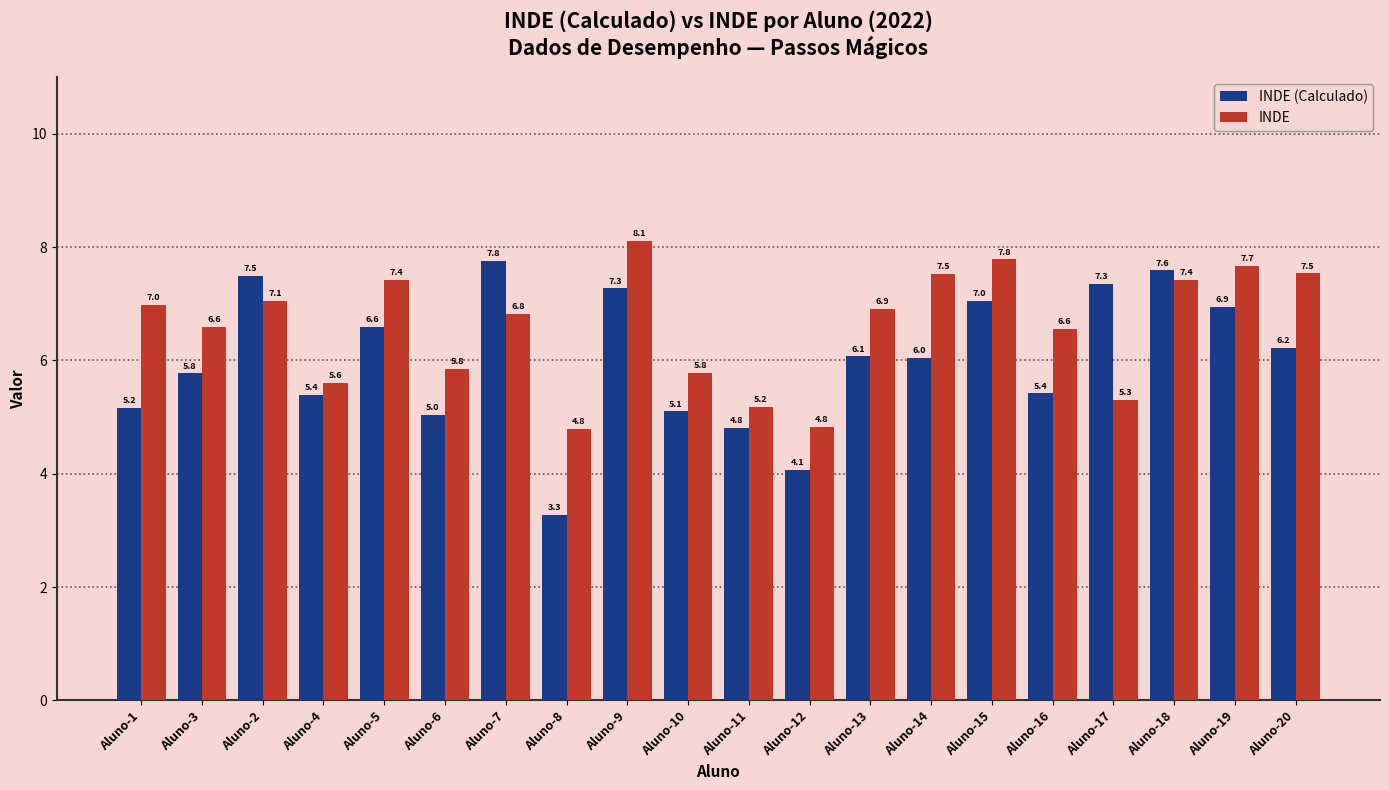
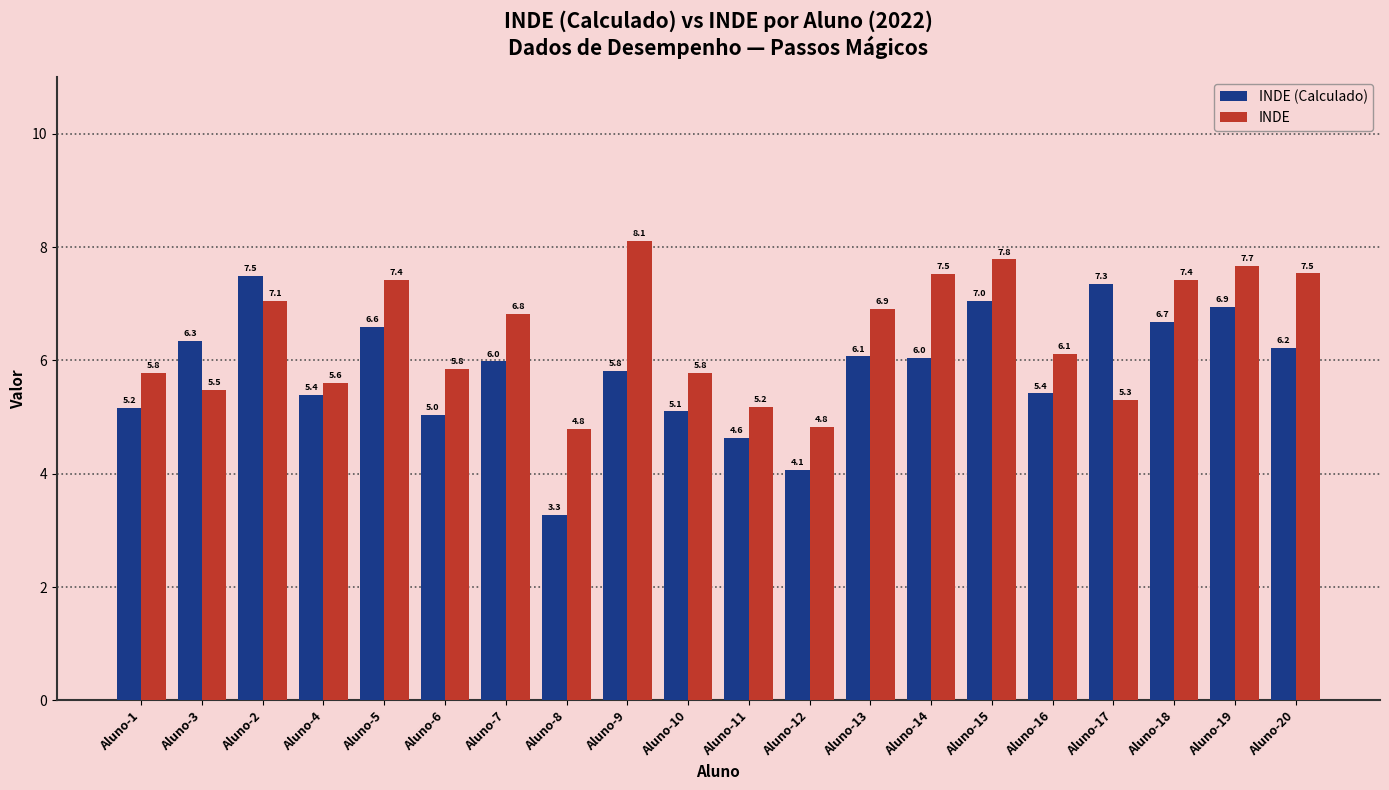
INDE, Aluno-1: 7.0 -> 5.8
INDE (Calculado), Aluno-3: 5.8 -> 6.3
INDE, Aluno-3: 6.6 -> 5.5
INDE (Calculado), Aluno-7: 7.8 -> 6.0
INDE (Calculado), Aluno-9: 7.3 -> 5.8
INDE (Calculado), Aluno-11: 4.8 -> 4.6
INDE, Aluno-16: 6.6 -> 6.1
INDE (Calculado), Aluno-18: 7.6 -> 6.7
